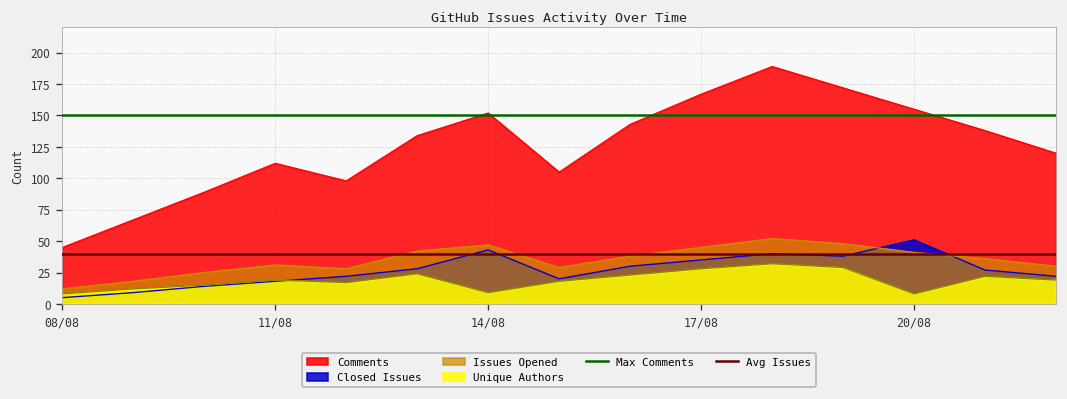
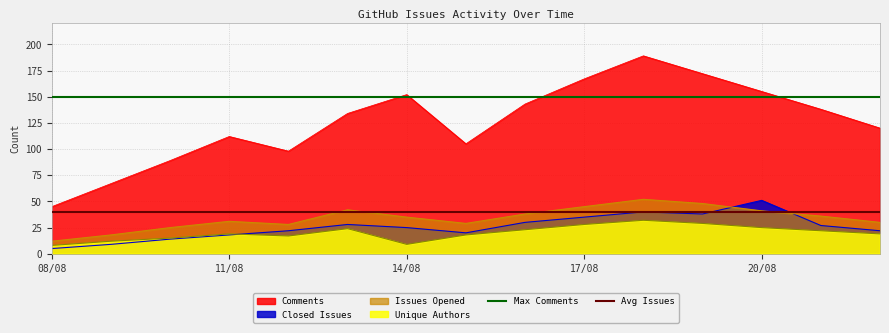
Closed Issues, 14/08: 43 -> 25
Issues Opened, 14/08: 47 -> 35
Unique Authors, 20/08: 8 -> 25
